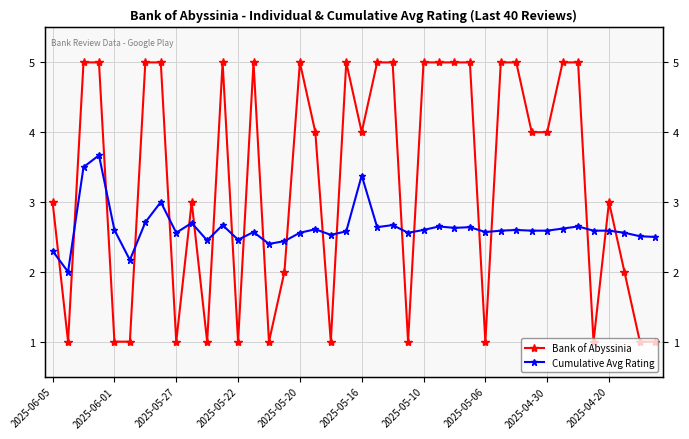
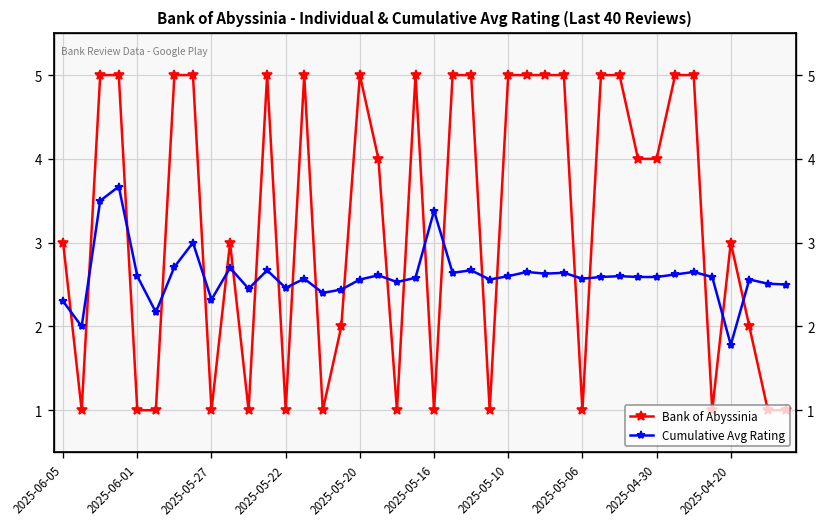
Cumulative Avg Rating, 2025-05-27: 2.6 -> 2.3
Bank of Abyssinia, 2025-05-16: 4 -> 1
Cumulative Avg Rating, 2025-04-20: 2.6 -> 1.8
